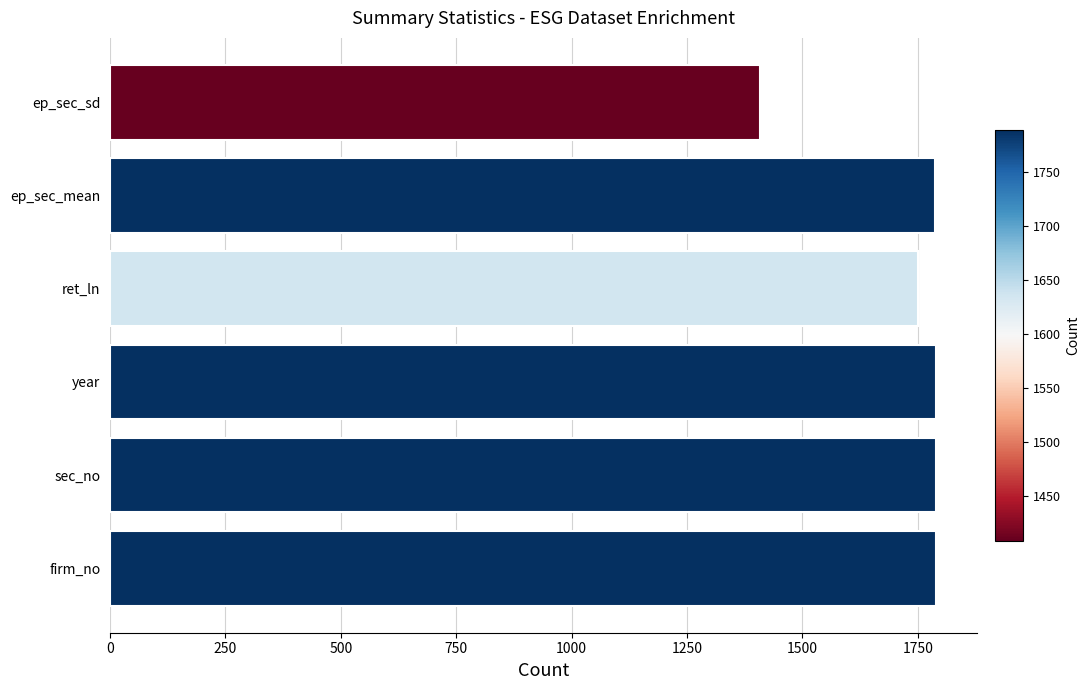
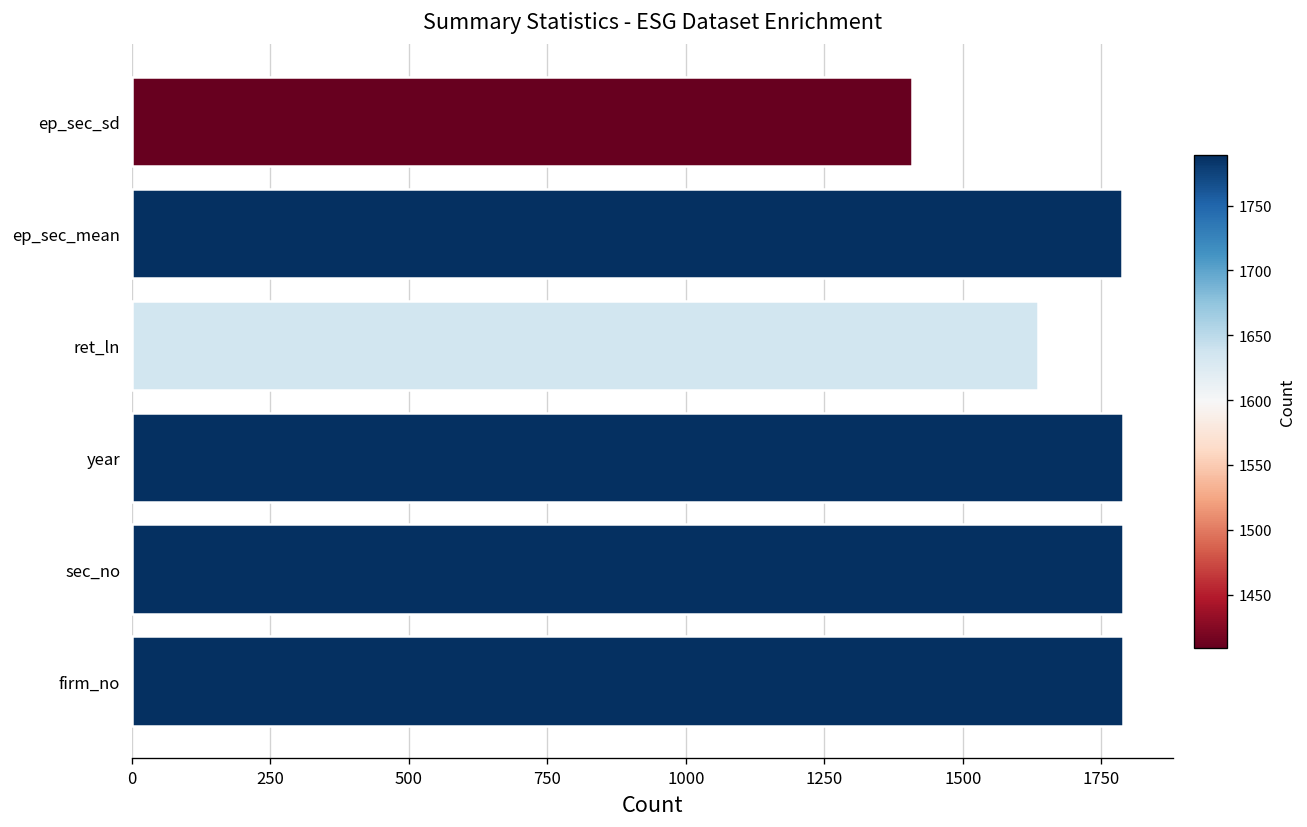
ret_ln: 1750 -> 1640
